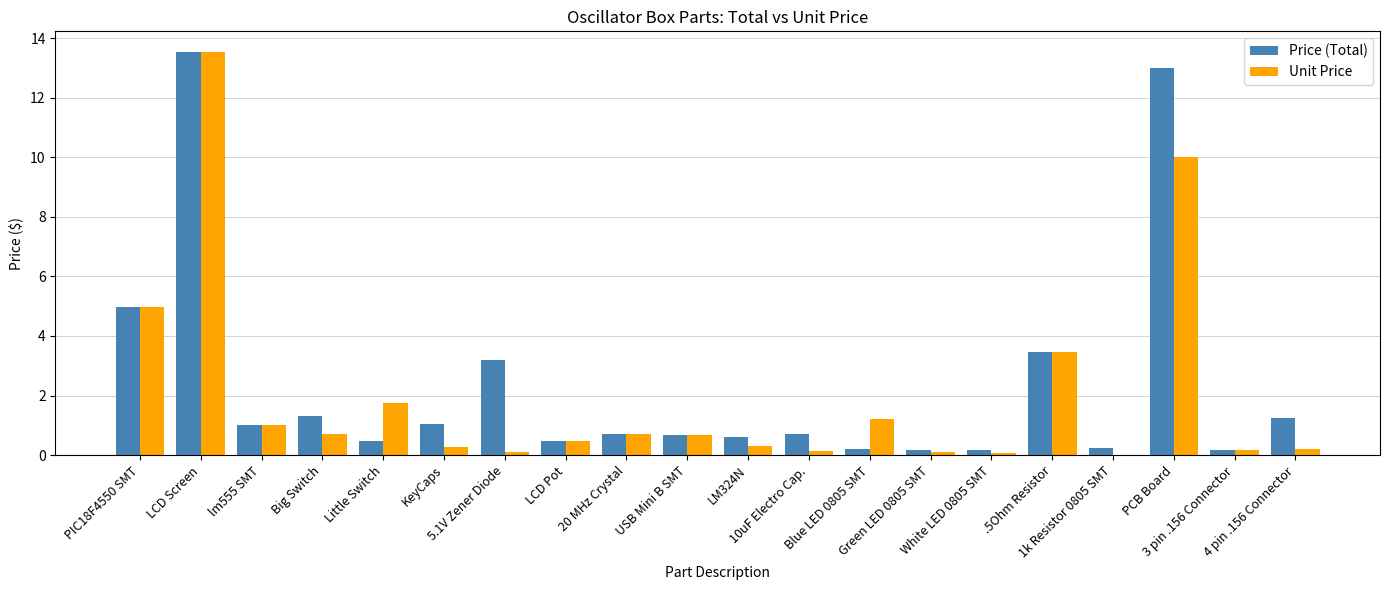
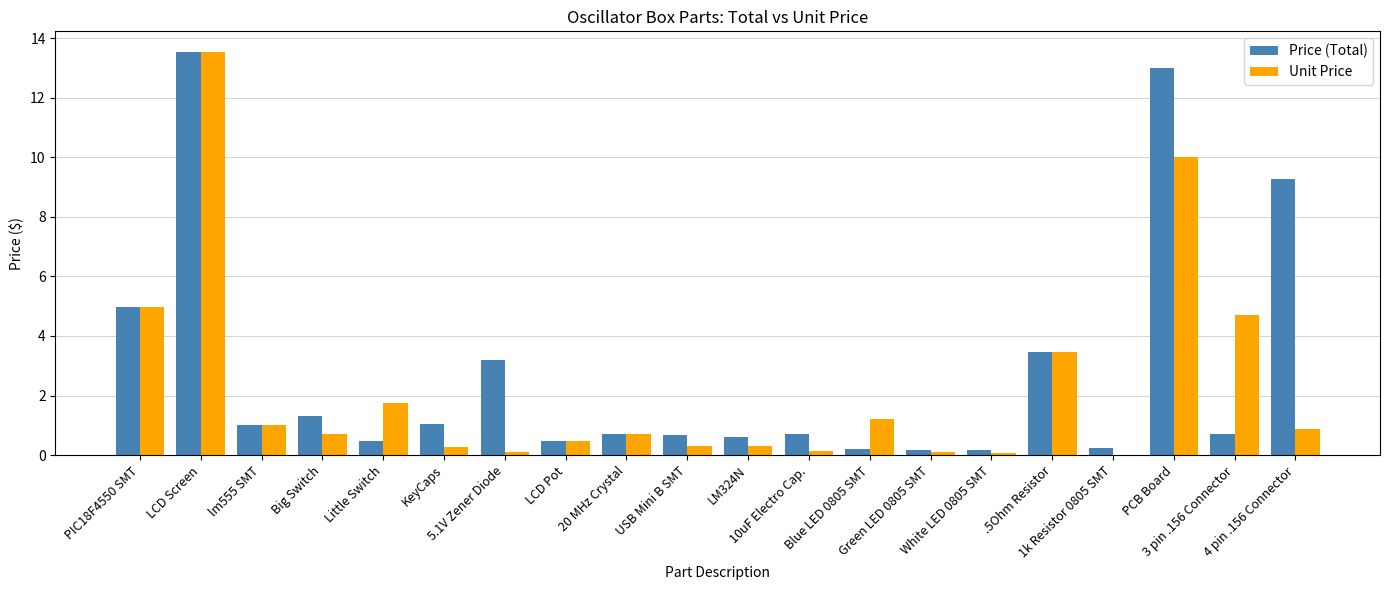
Unit Price, USB Mini B SMT: 0.7 -> 0.3
Price (Total), 3 pin .156 Connector: 0.2 -> 0.7
Unit Price, 3 pin .156 Connector: 0.2 -> 4.7
Price (Total), 4 pin .156 Connector: 1.3 -> 9.3
Unit Price, 4 pin .156 Connector: 0.2 -> 0.9
